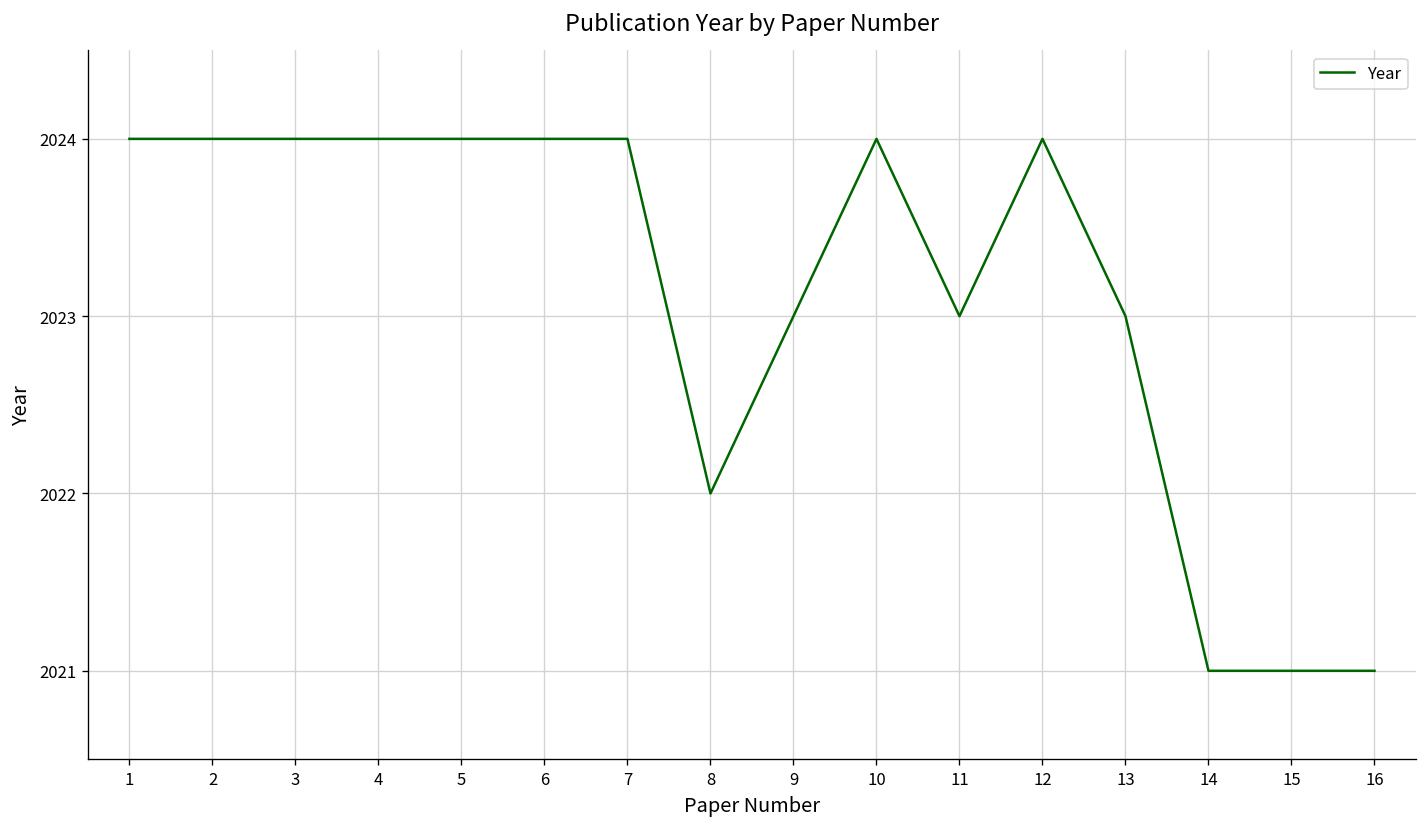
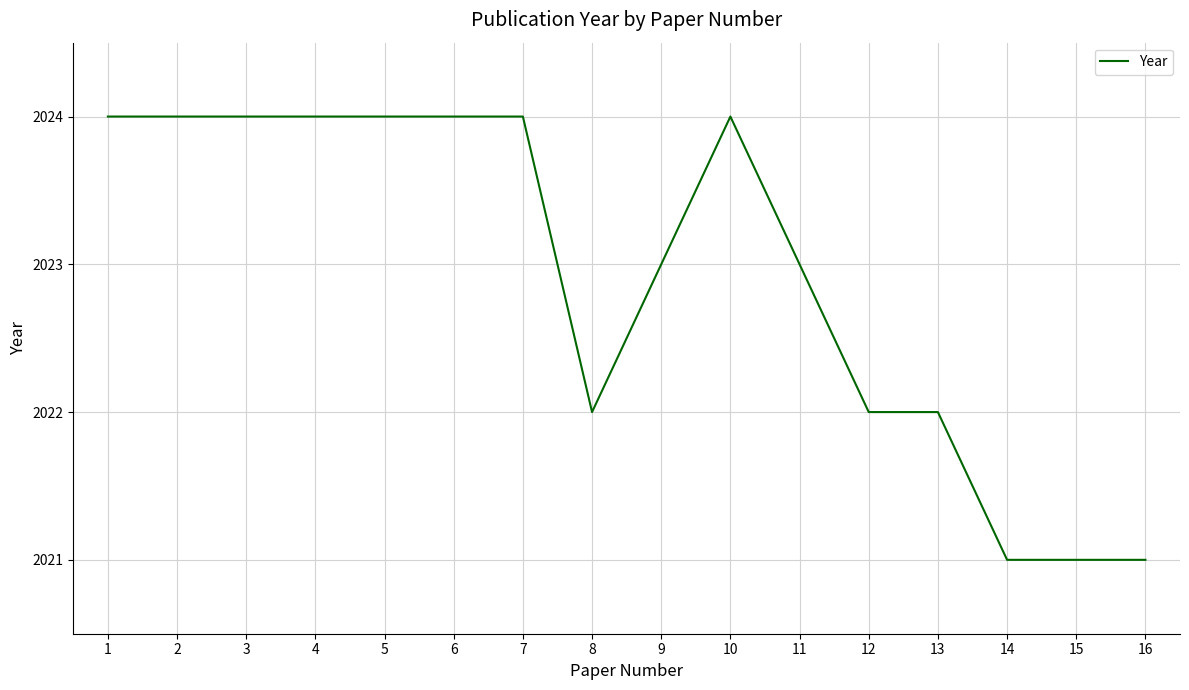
12: 2024 -> 2022
13: 2023 -> 2022
